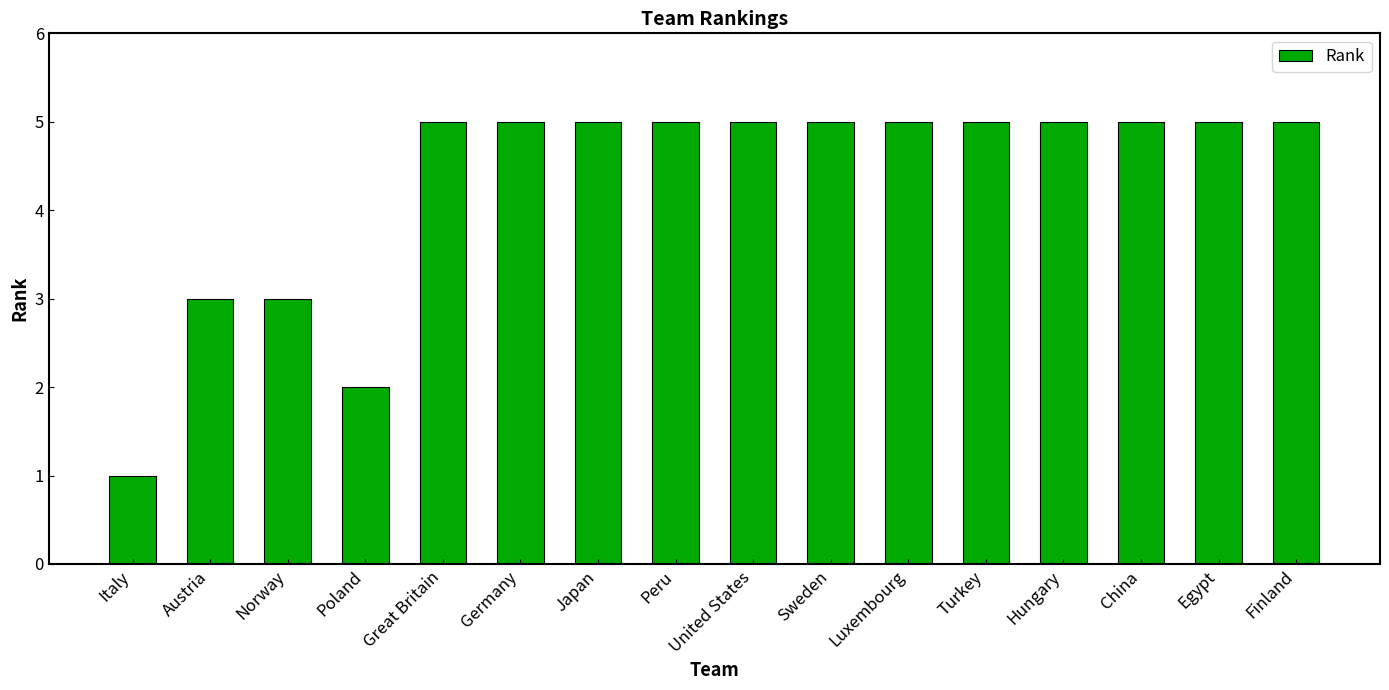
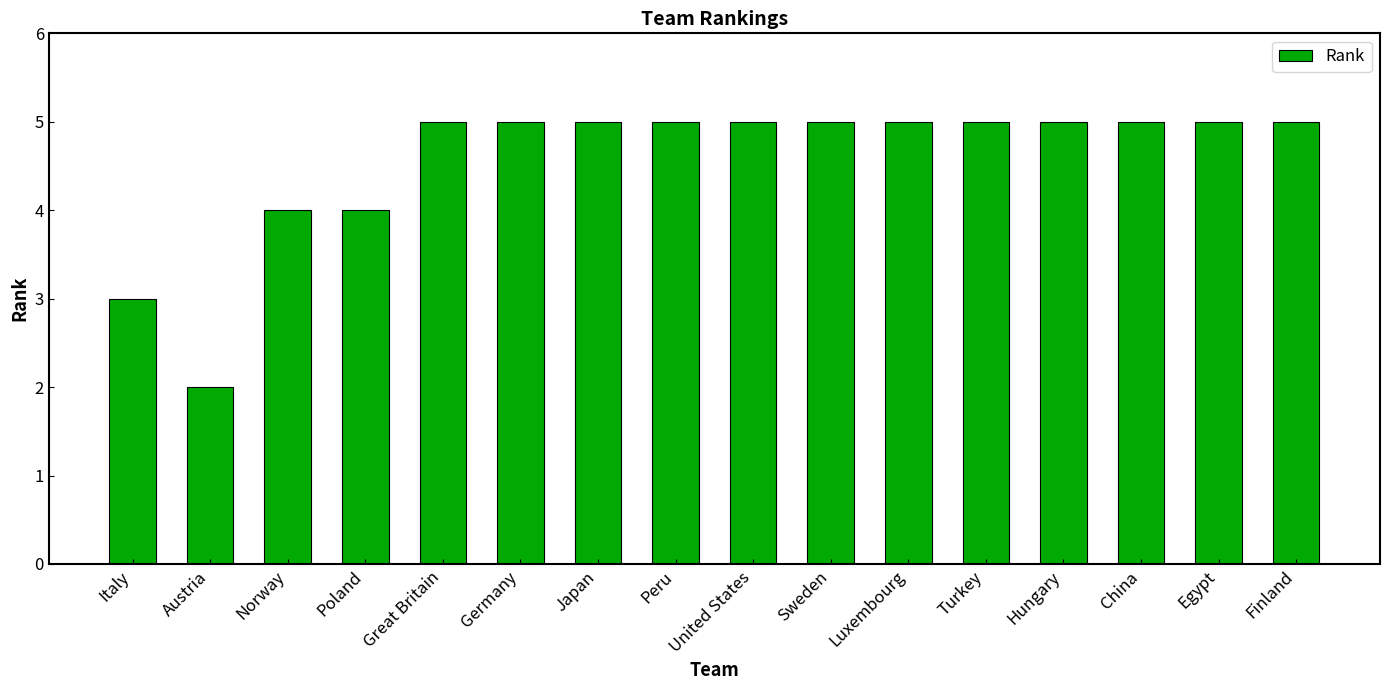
Italy: 1 -> 3
Austria: 3 -> 2
Norway: 3 -> 4
Poland: 2 -> 4
